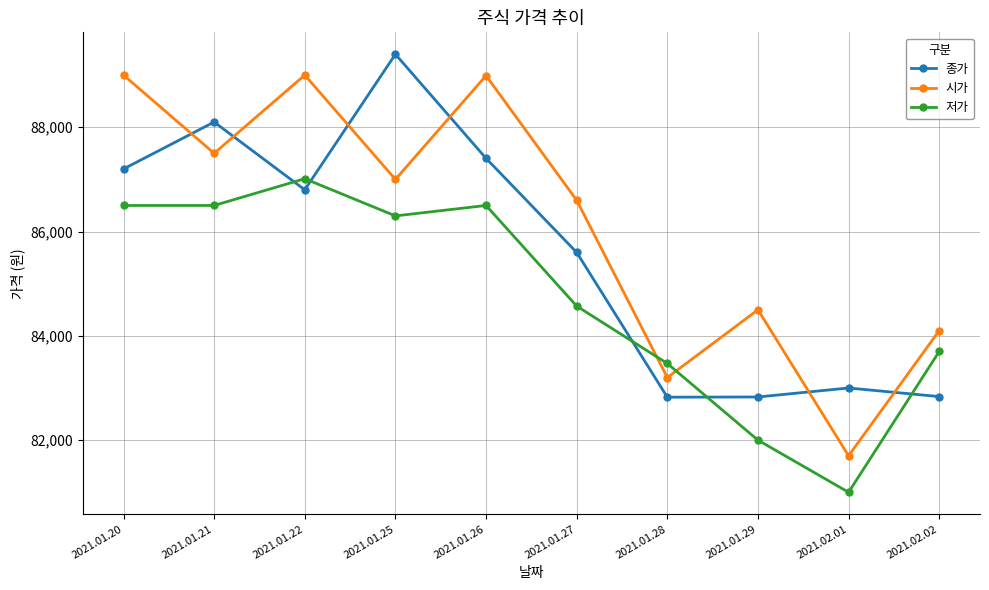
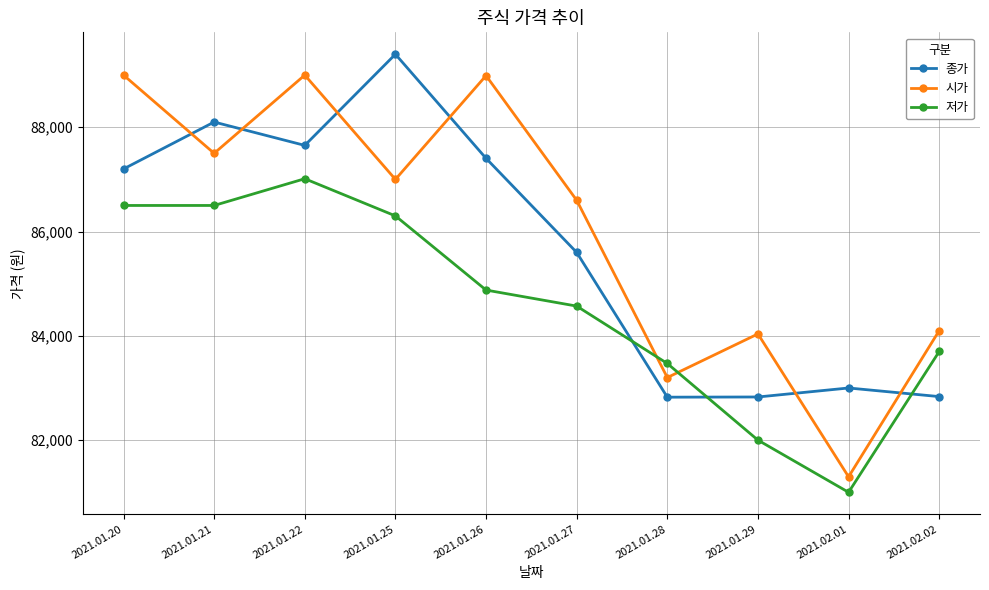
종가, 2021.01.22: 86,800 -> 87,700
저가, 2021.01.26: 86,500 -> 84,900
시가, 2021.01.29: 84,500 -> 84,000
시가, 2021.02.01: 81,700 -> 81,300
